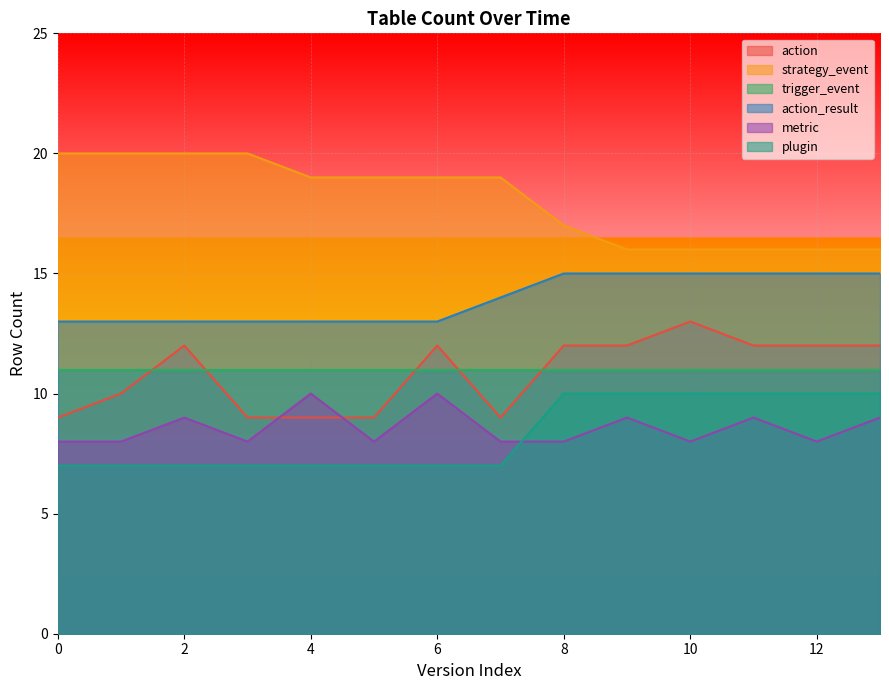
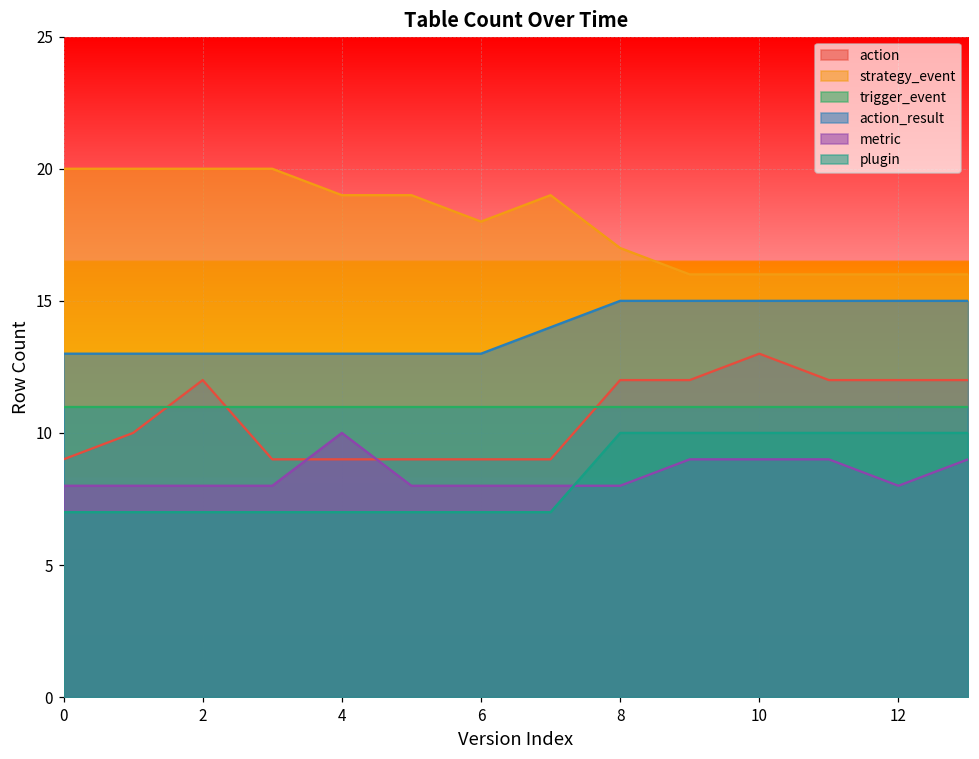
metric, 2: 9 -> 8
action, 6: 12 -> 9
strategy_event, 6: 19 -> 18
metric, 6: 10 -> 8
metric, 10: 8 -> 9
